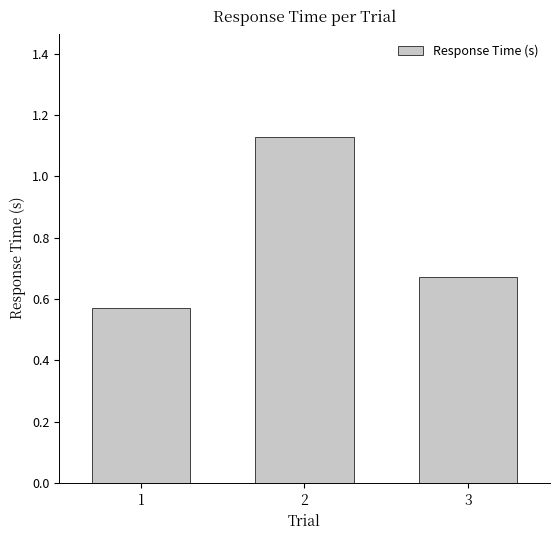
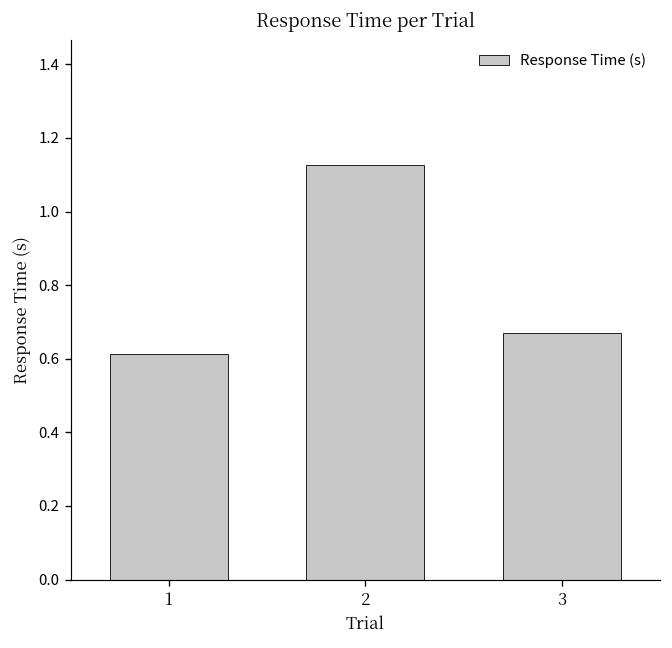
1: 0.57 -> 0.61
